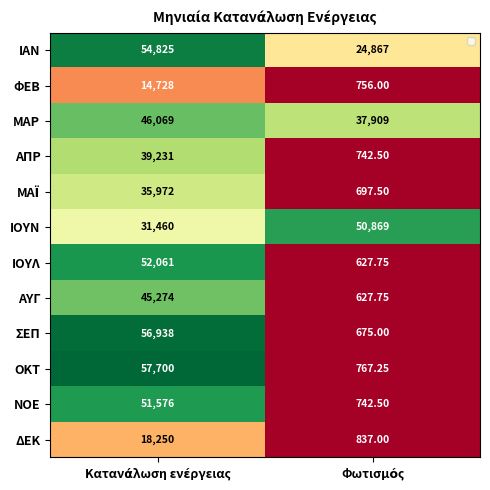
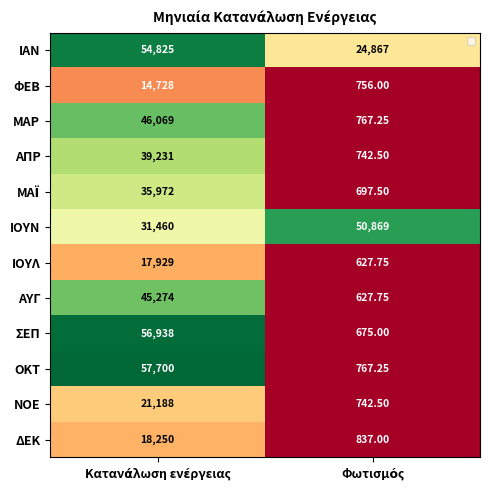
ΜΑΡ, Φωτισμός: 37,909 -> 767.25
ΙΟΥΛ, Κατανάλωση ενέργειας: 52,061 -> 17,929
ΝΟΕ, Κατανάλωση ενέργειας: 51,576 -> 21,188
